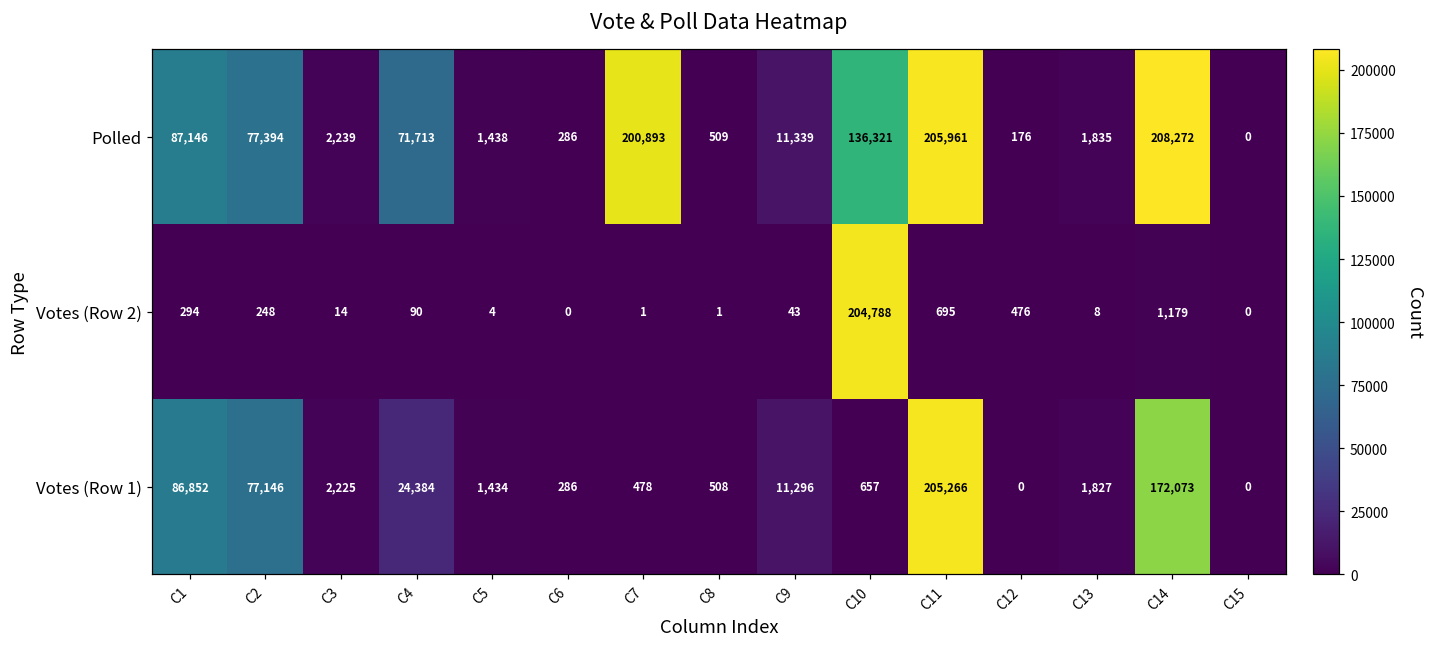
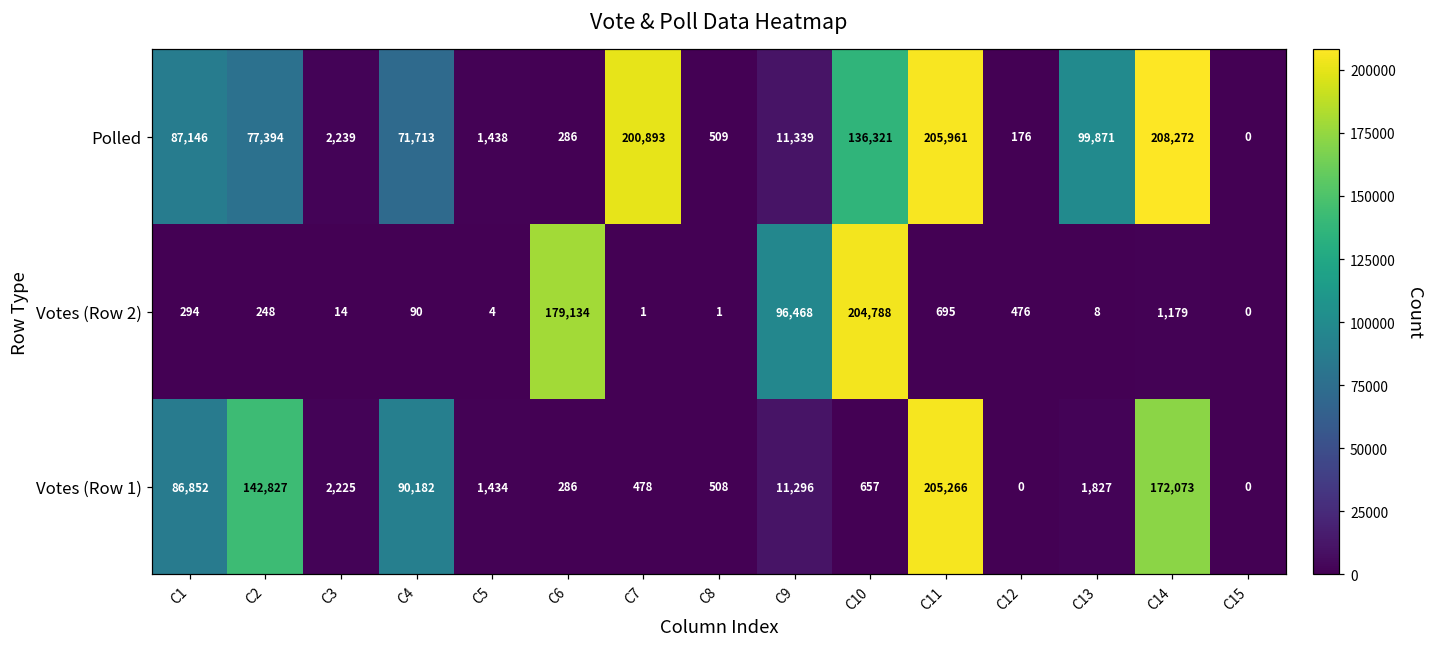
Polled, C13: 1,835 -> 99,871
Votes (Row 2), C6: 0 -> 179,134
Votes (Row 2), C9: 43 -> 96,468
Votes (Row 1), C2: 77,146 -> 142,827
Votes (Row 1), C4: 24,384 -> 90,182
